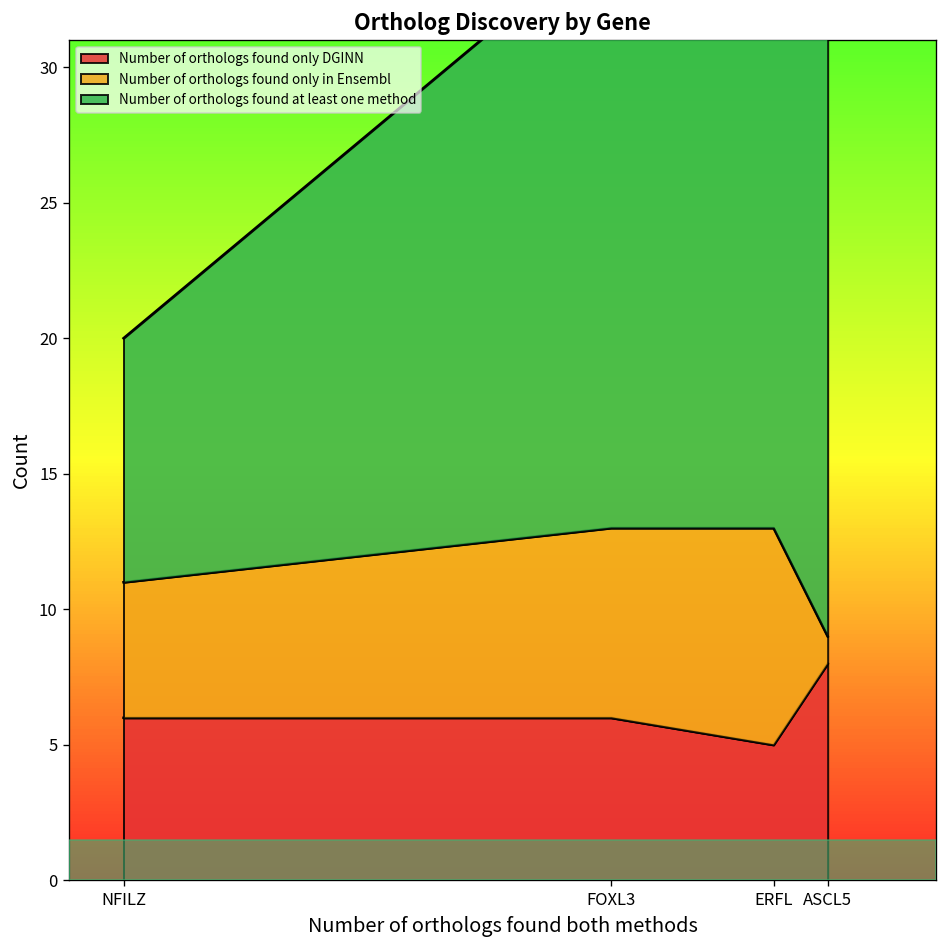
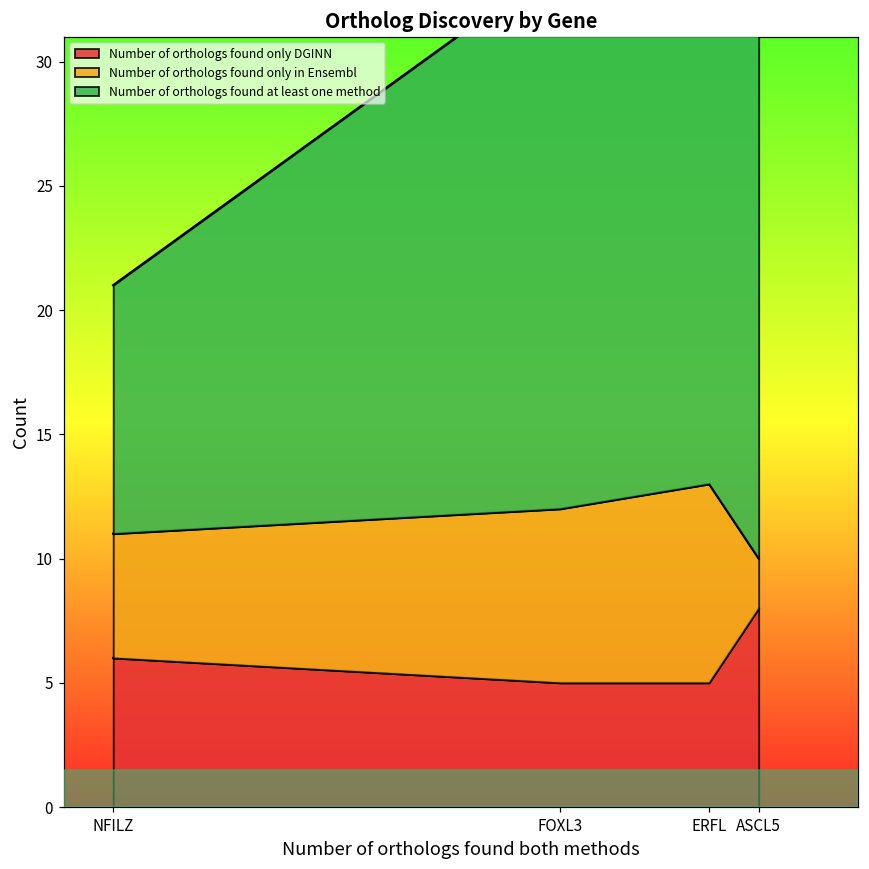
Number of orthologs found at least one method, NFILZ: 9 -> 10
Number of orthologs found only DGINN, FOXL3: 6 -> 5
Number of orthologs found only in Ensembl, ASCL5: 1 -> 2
